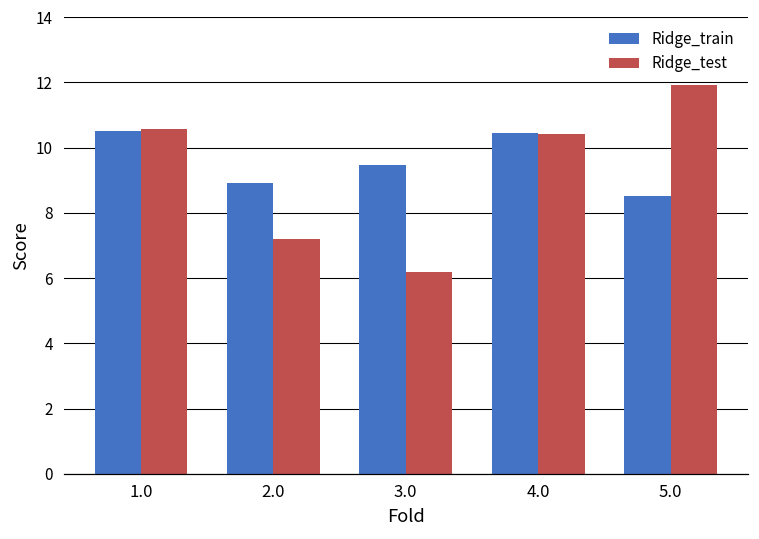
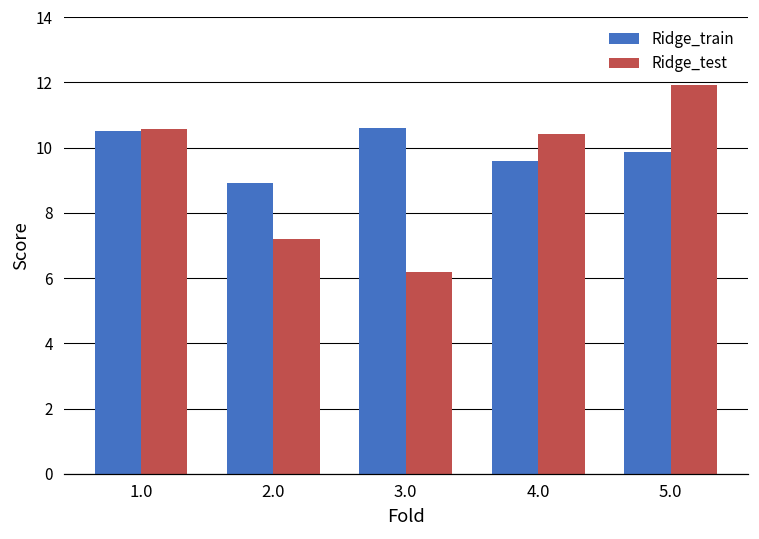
Ridge_train, 3.0: 9.5 -> 10.6
Ridge_train, 4.0: 10.4 -> 9.6
Ridge_train, 5.0: 8.5 -> 9.9
